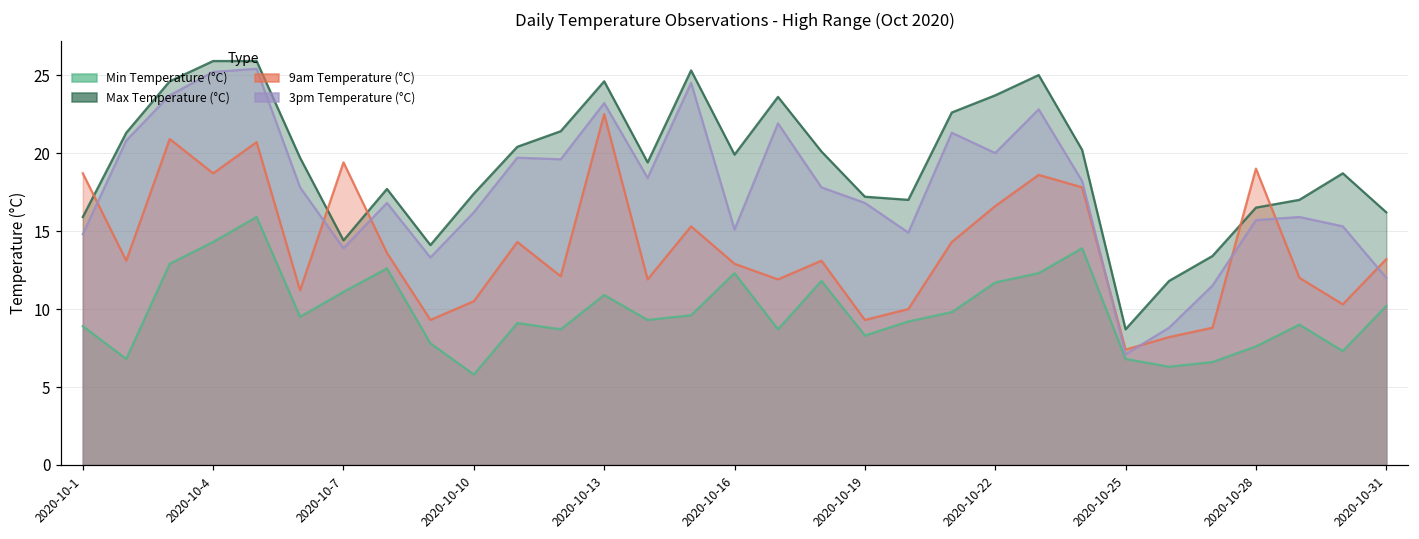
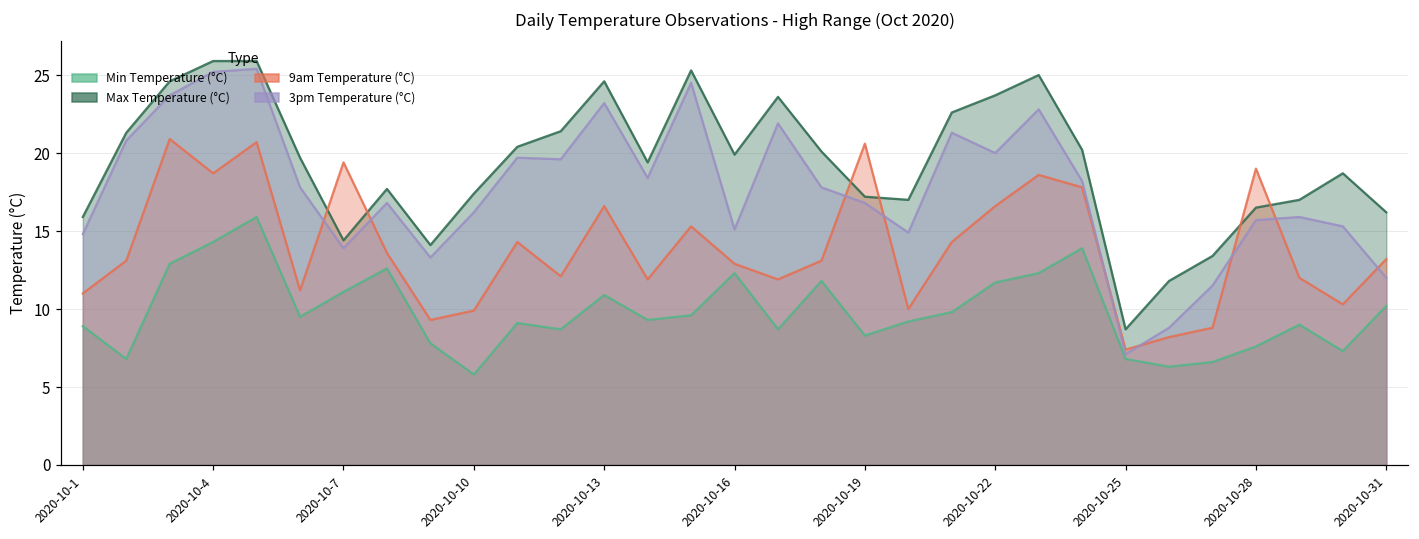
9am Temperature (°C), 2020-10-1: 18.7 -> 11.0
9am Temperature (°C), 2020-10-10: 10.5 -> 9.9
9am Temperature (°C), 2020-10-13: 22.5 -> 16.6
9am Temperature (°C), 2020-10-19: 9.3 -> 20.6
